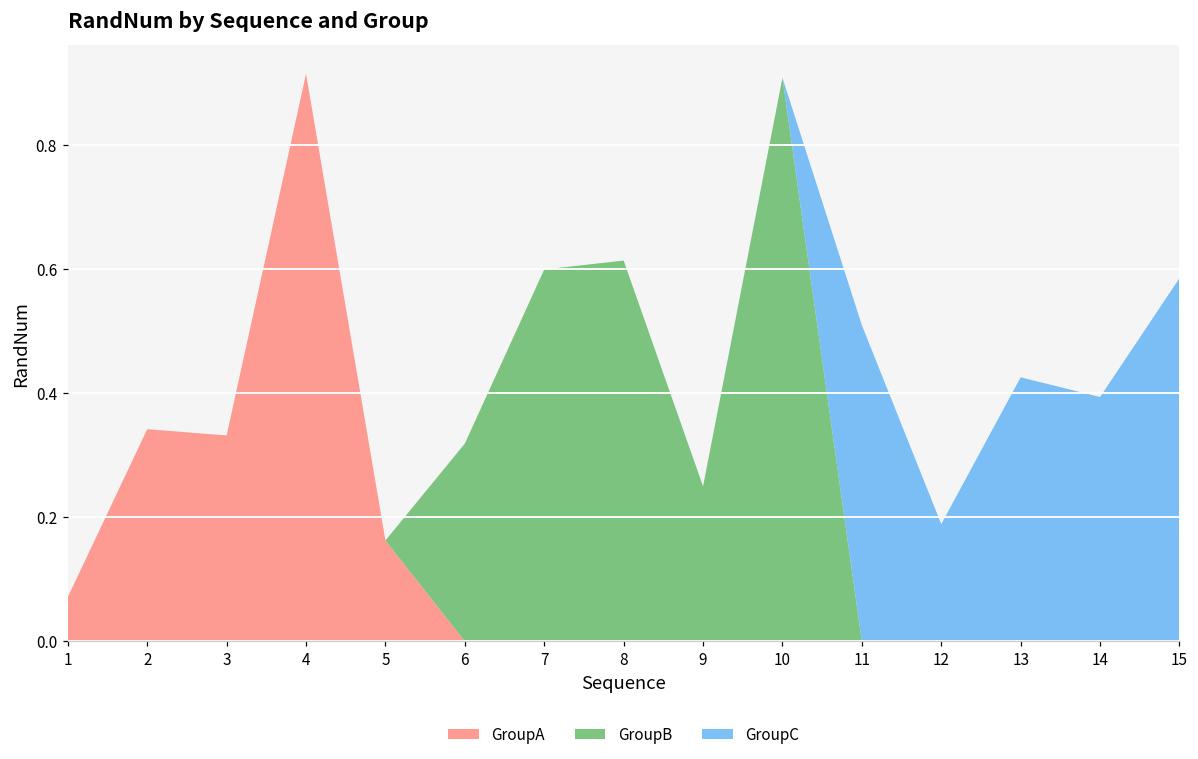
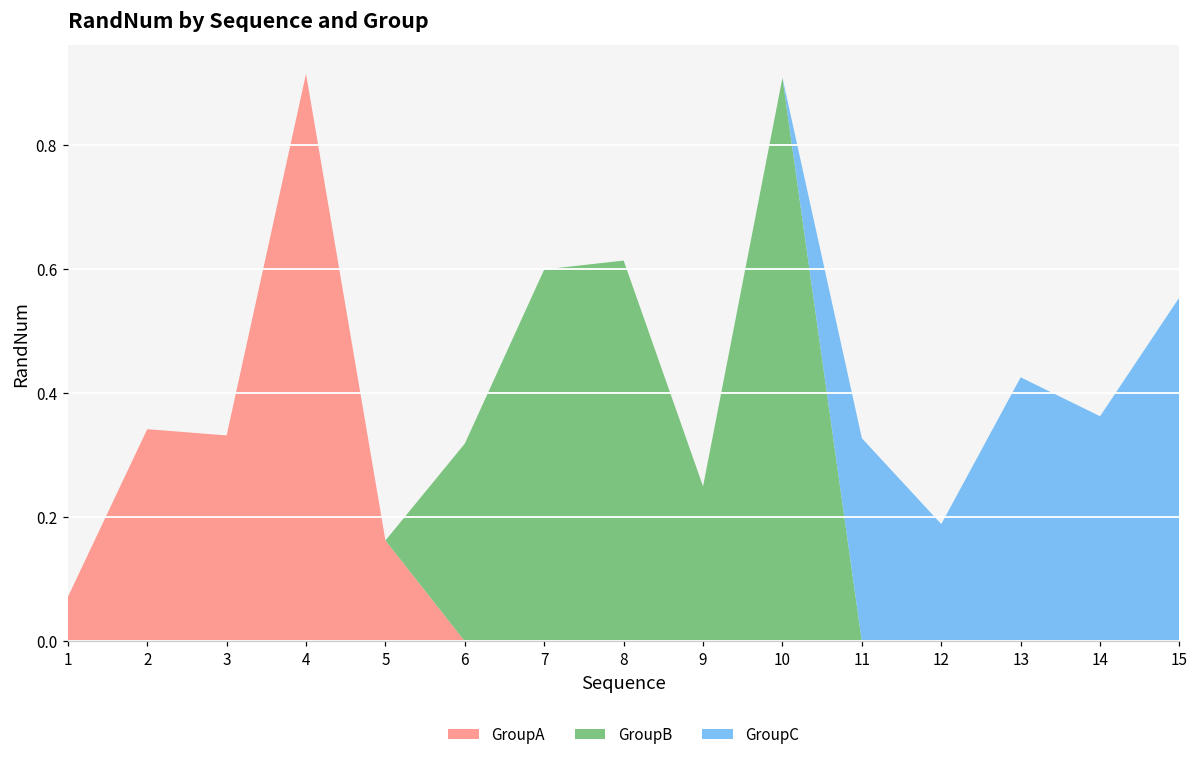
GroupC, 11: 0.51 -> 0.33
GroupC, 14: 0.39 -> 0.36
GroupC, 15: 0.59 -> 0.55
